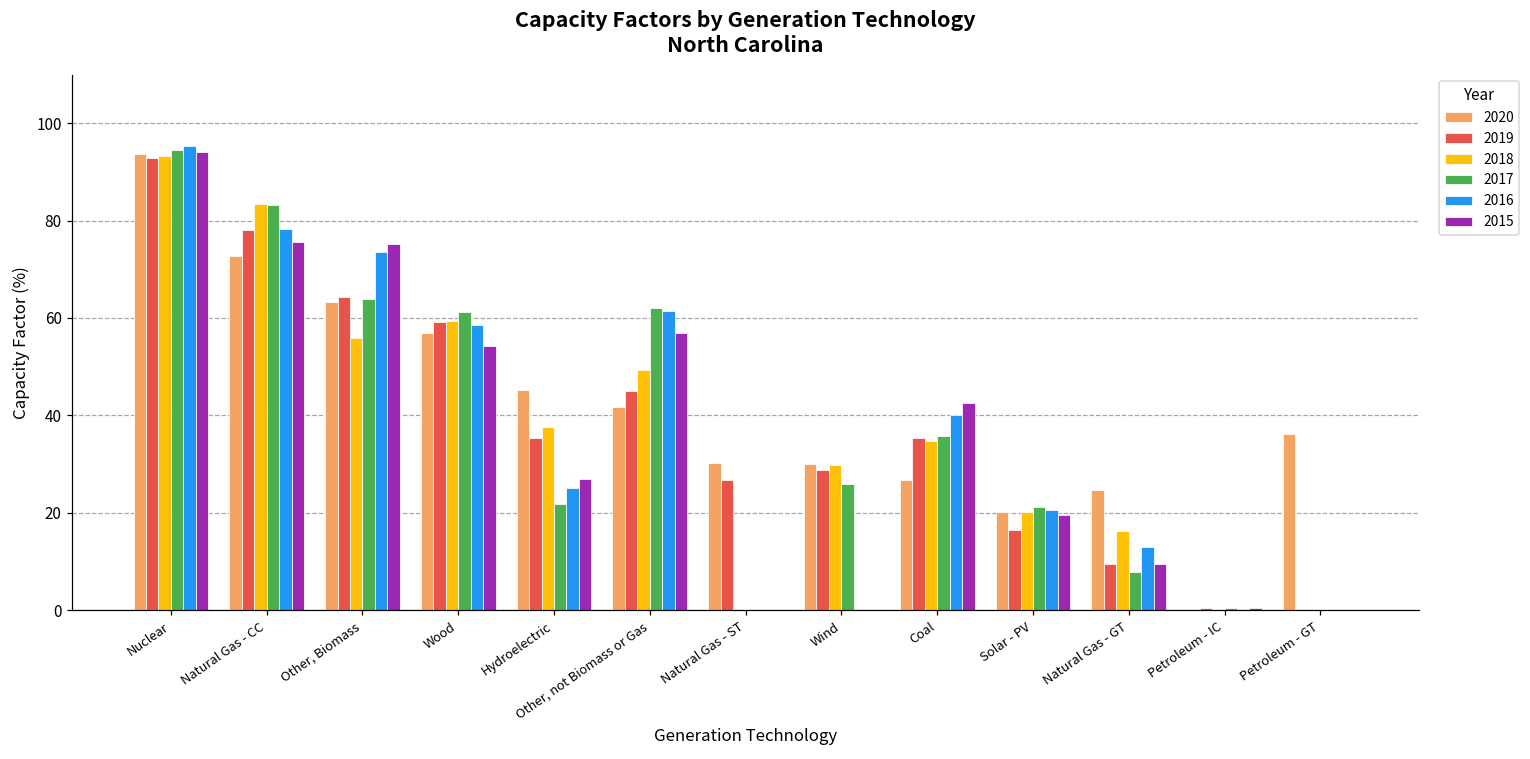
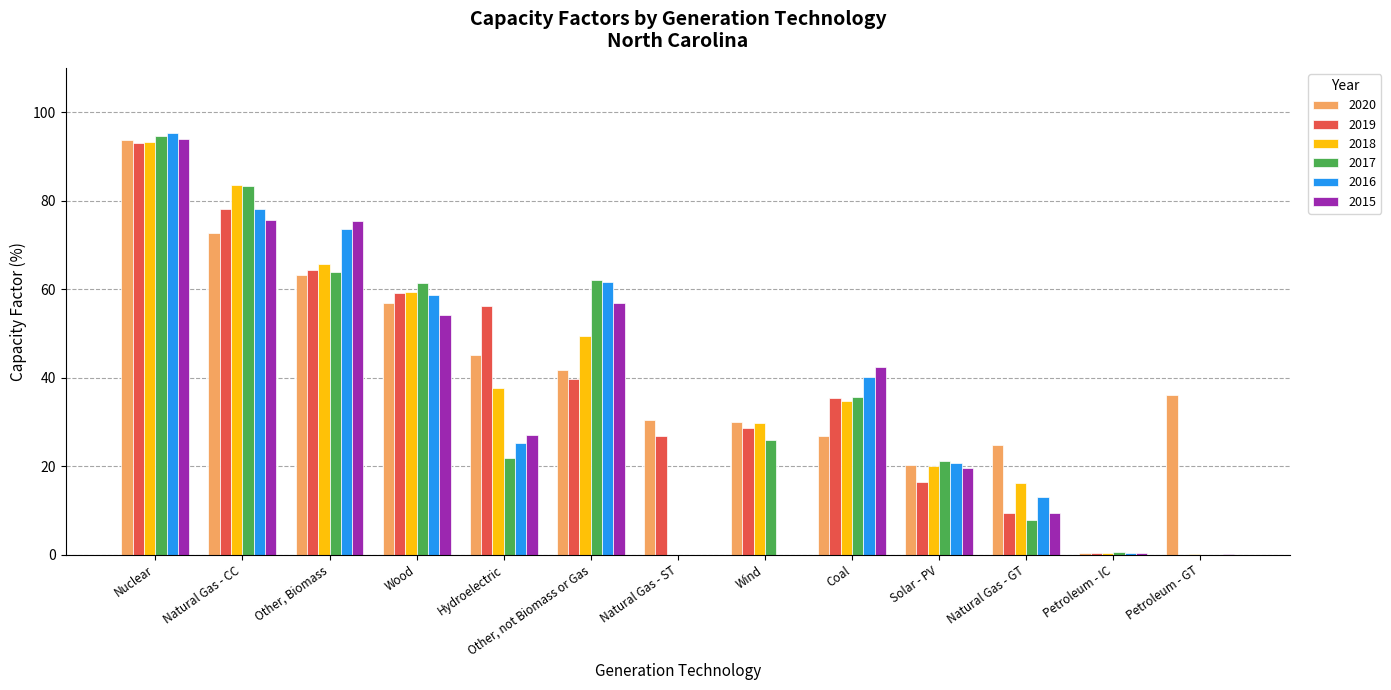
2018, Other, Biomass: 56 -> 66
2019, Hydroelectric: 35 -> 56
2019, Other, not Biomass or Gas: 45 -> 40
